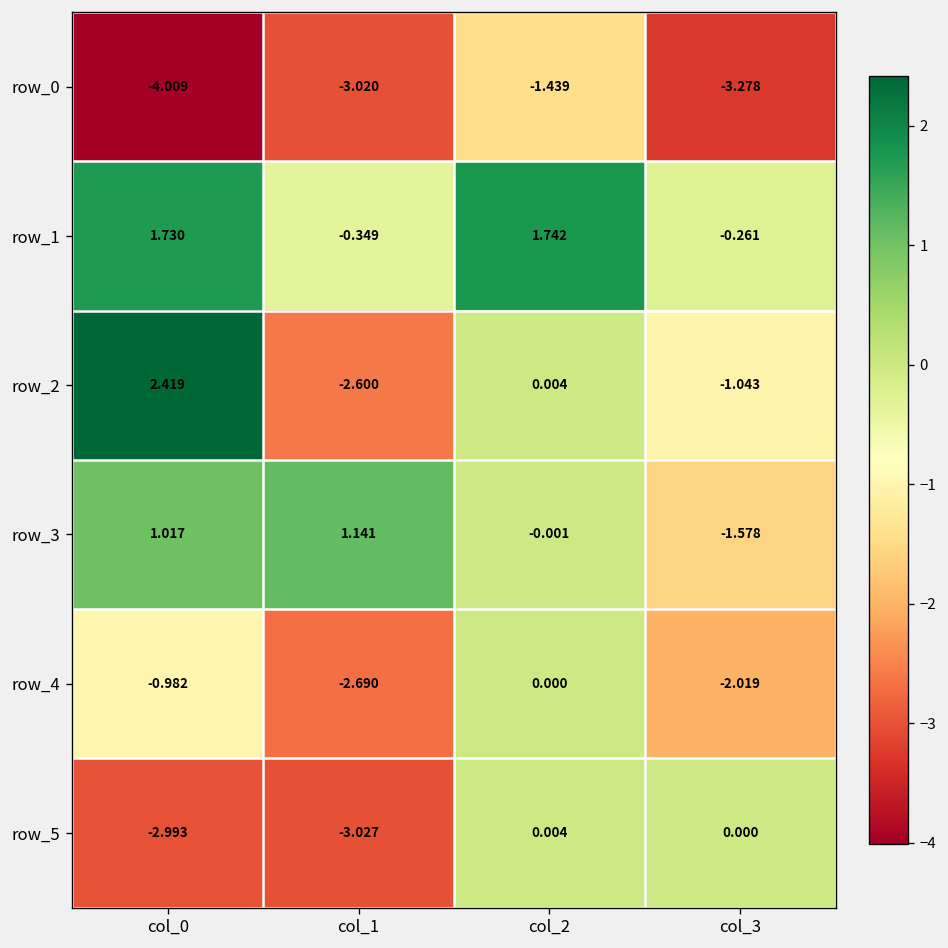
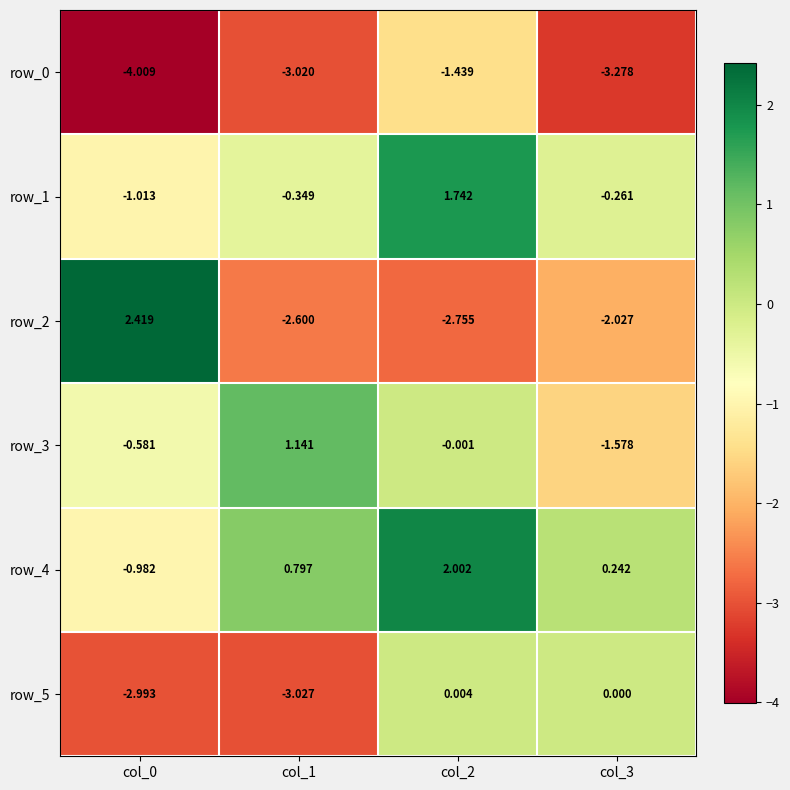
row_1, col_0: 1.730 -> -1.013
row_2, col_2: 0.004 -> -2.755
row_2, col_3: -1.043 -> -2.027
row_3, col_0: 1.017 -> -0.581
row_4, col_1: -2.690 -> 0.797
row_4, col_2: 0.000 -> 2.002
row_4, col_3: -2.019 -> 0.242
